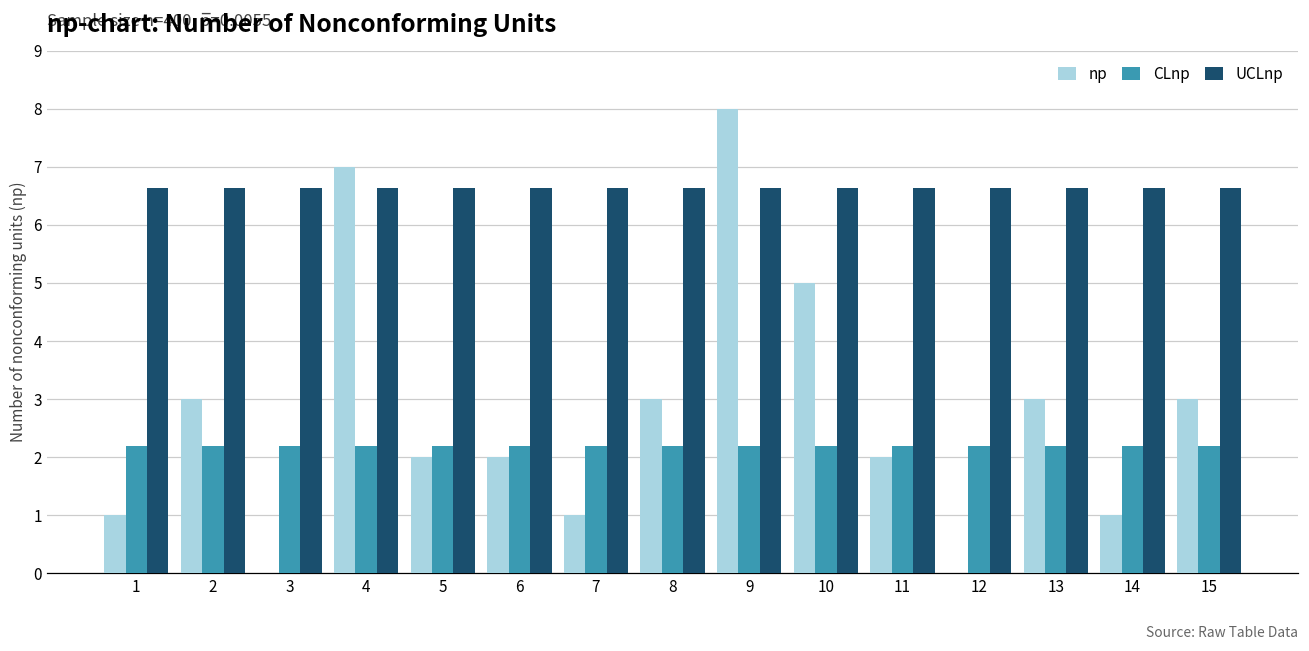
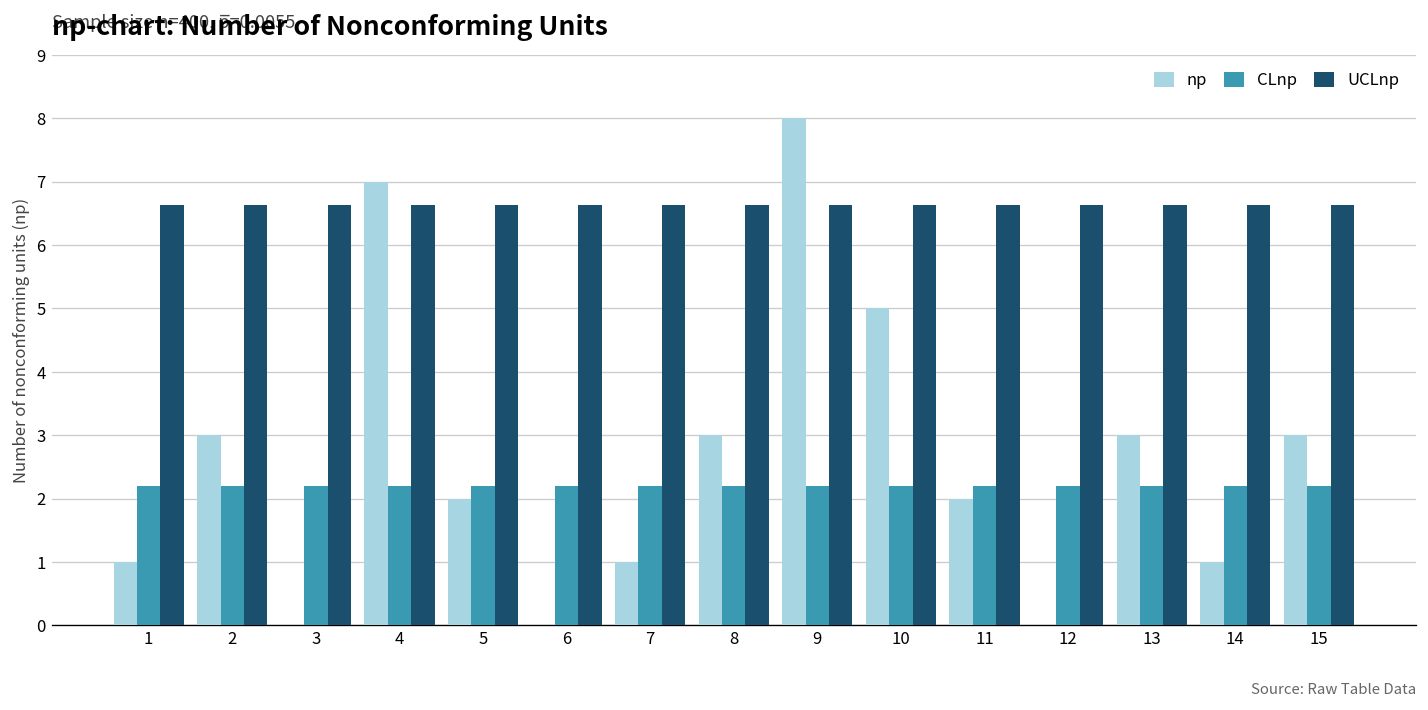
np, 6: 2 -> 0
